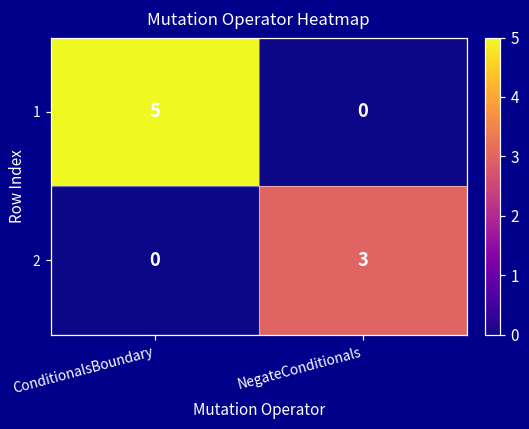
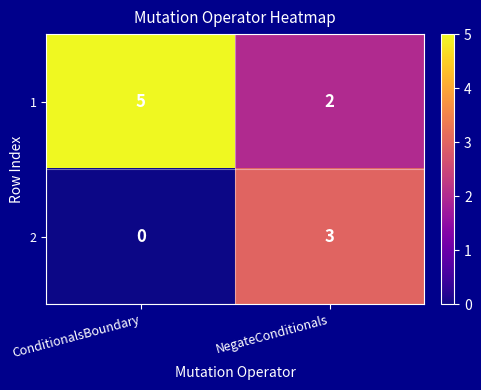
1, NegateConditionals: 0 -> 2
